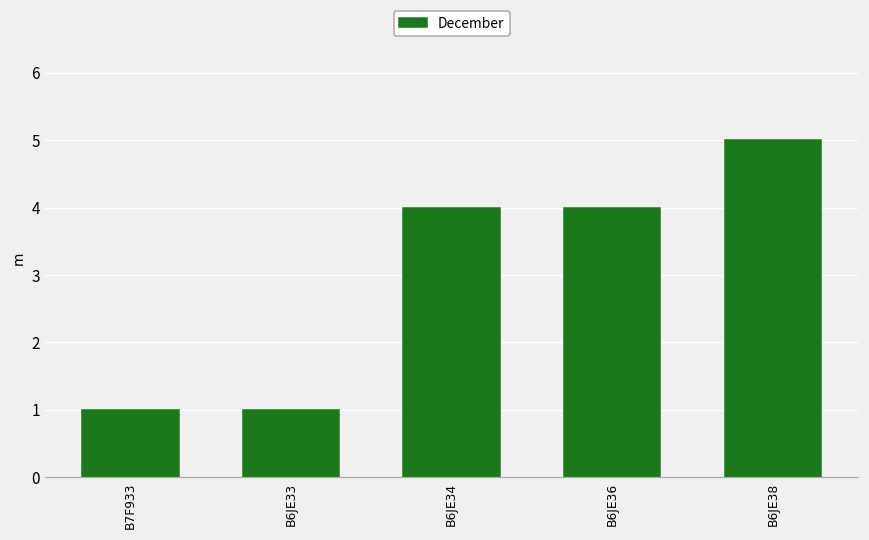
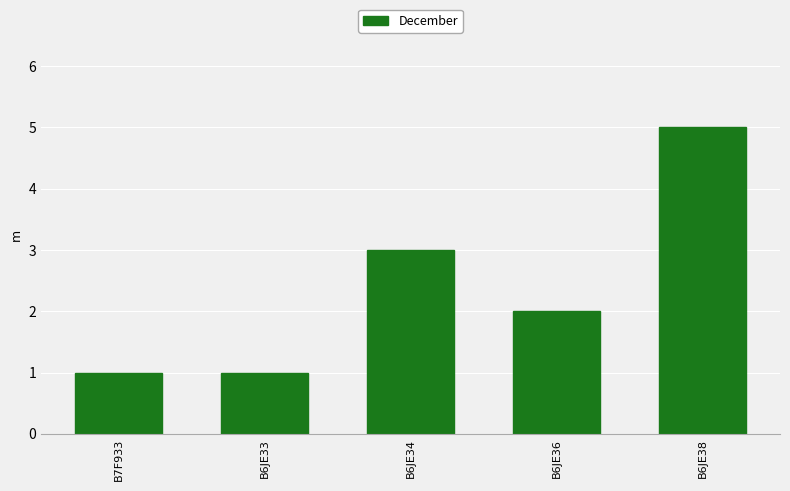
B6JE34: 4 -> 3
B6JE36: 4 -> 2
